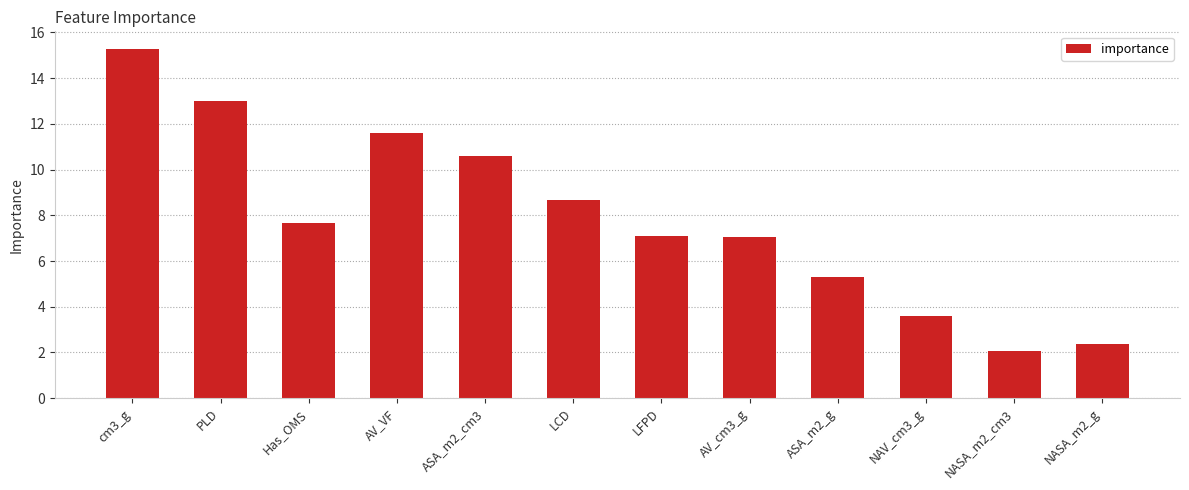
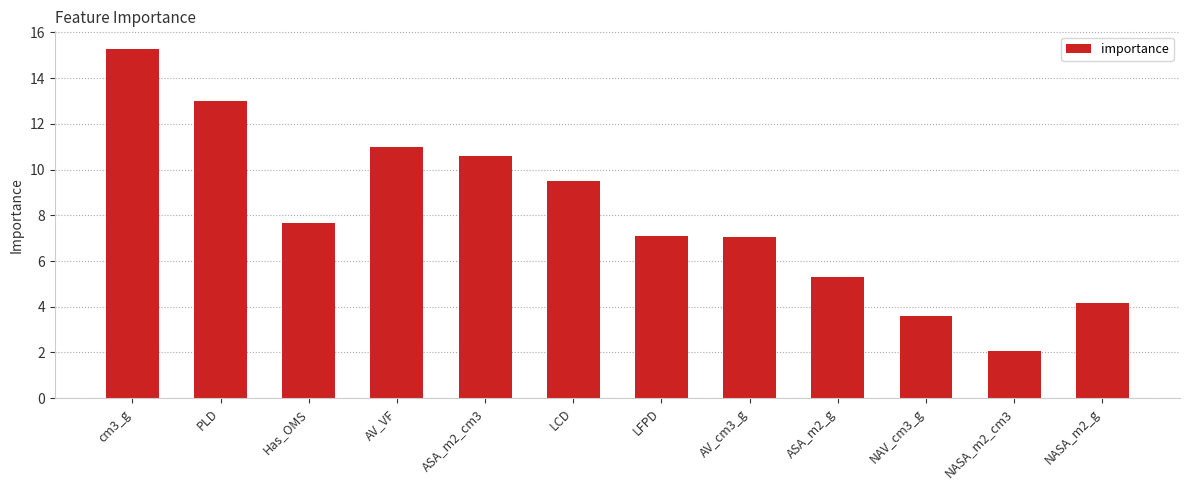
AV_VF: 11.6 -> 11.0
LCD: 8.7 -> 9.5
NASA_m2_g: 2.4 -> 4.1
